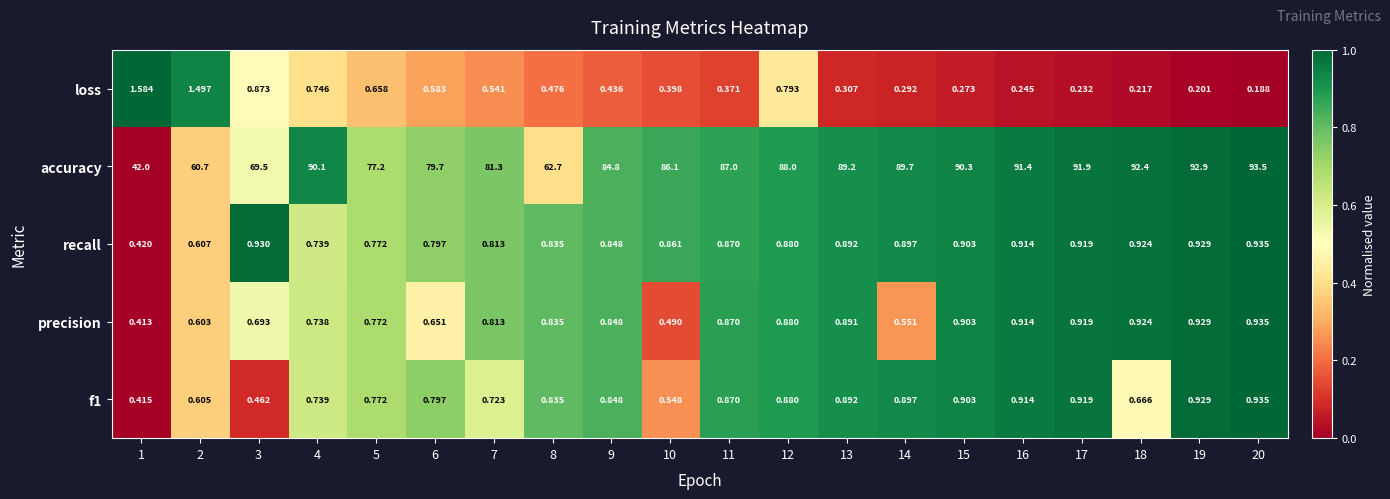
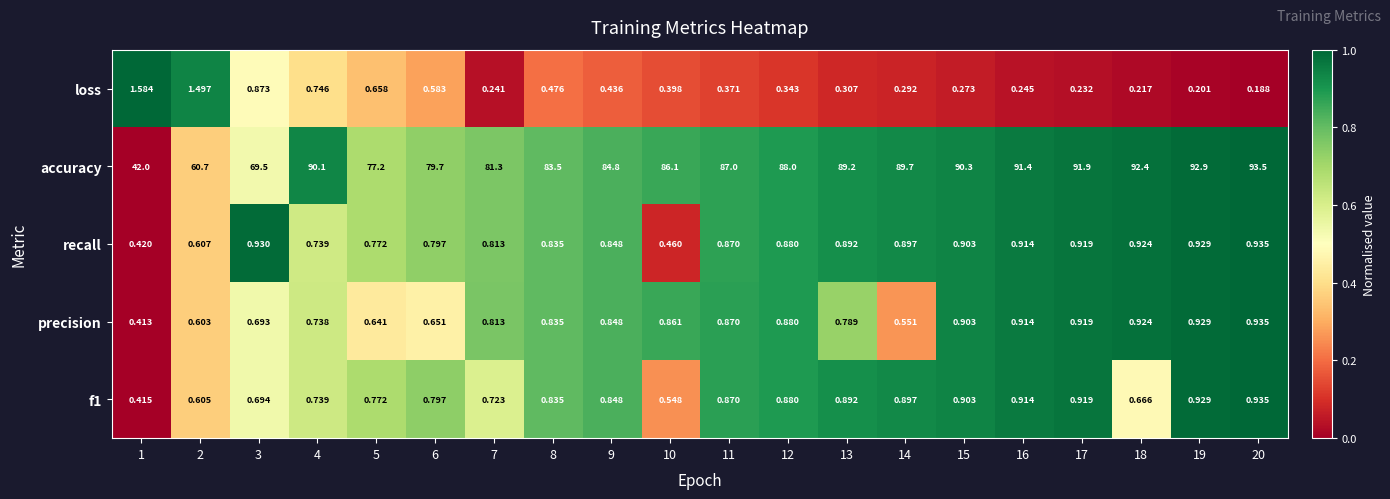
loss, 7: 0.541 -> 0.241
loss, 12: 0.793 -> 0.343
accuracy, 8: 62.7 -> 83.5
recall, 10: 0.861 -> 0.460
precision, 5: 0.772 -> 0.641
precision, 10: 0.490 -> 0.861
precision, 13: 0.891 -> 0.789
f1, 3: 0.462 -> 0.694
